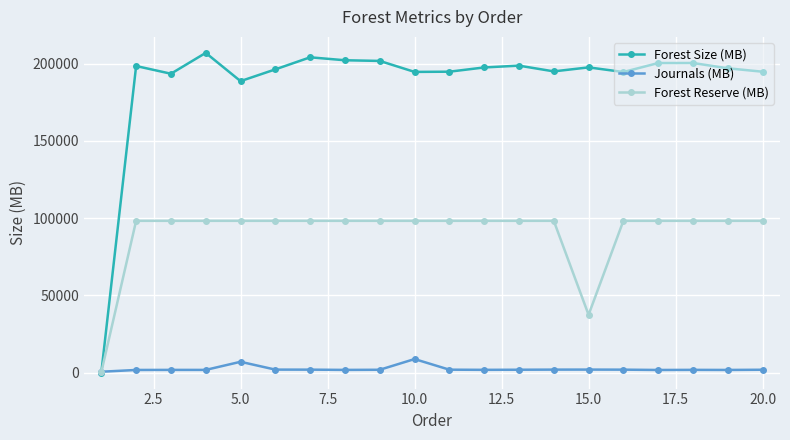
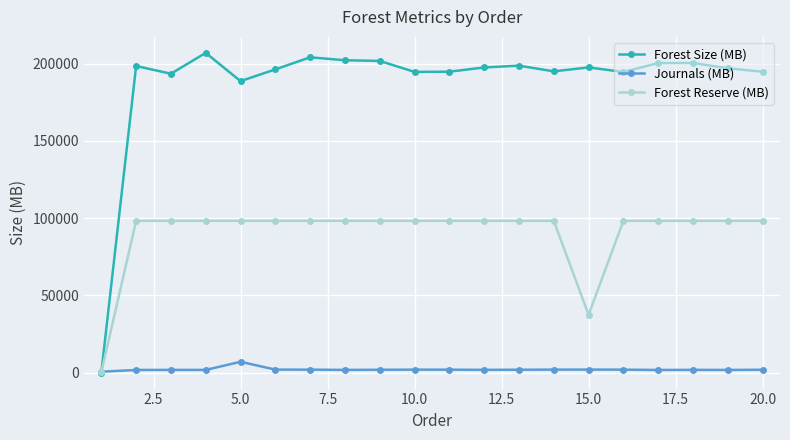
Journals (MB), 10.0: 9000 -> 2000
